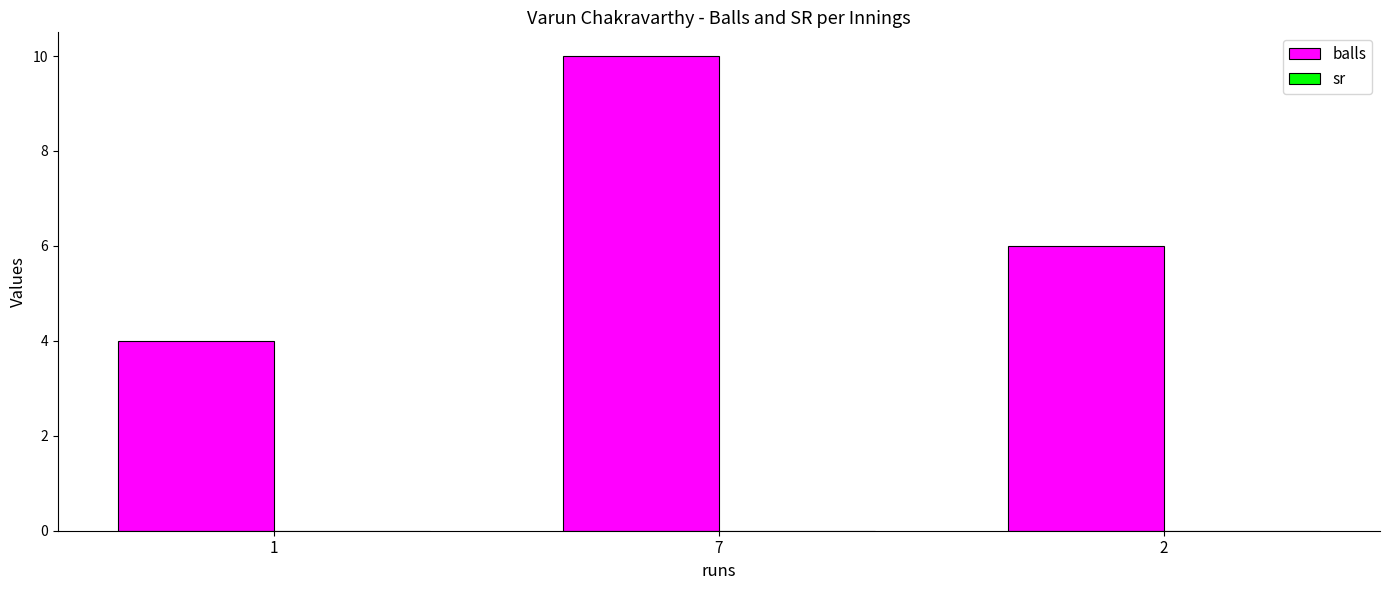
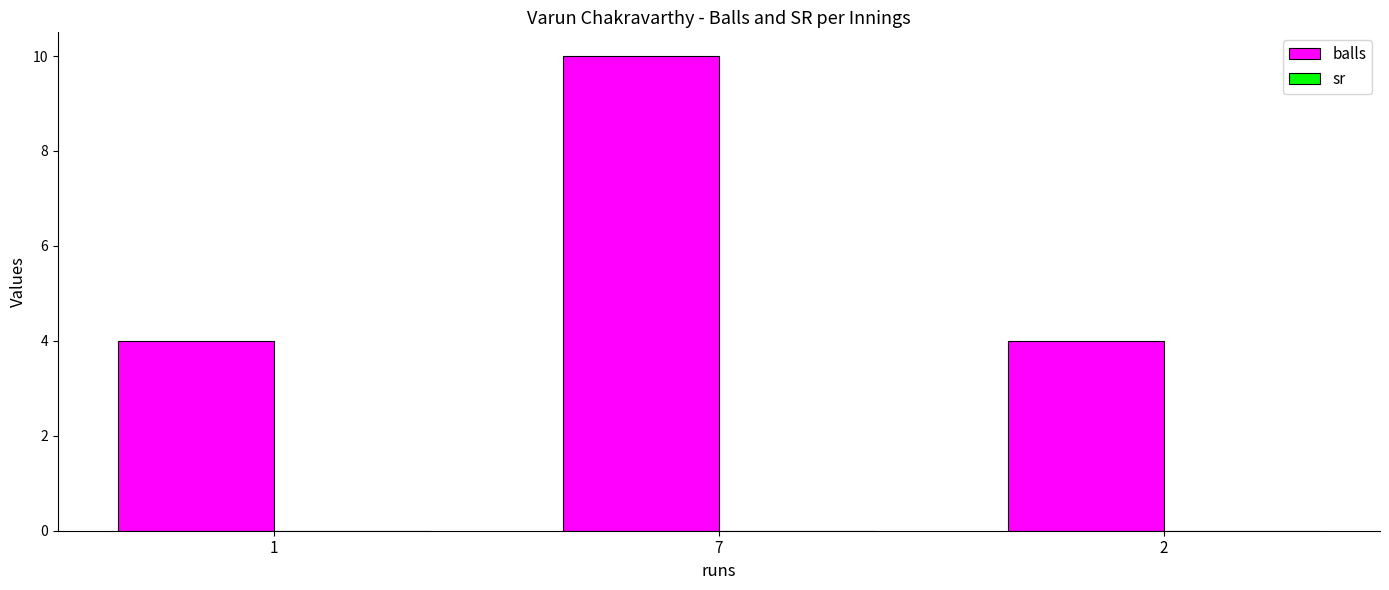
balls, 2: 6 -> 4
